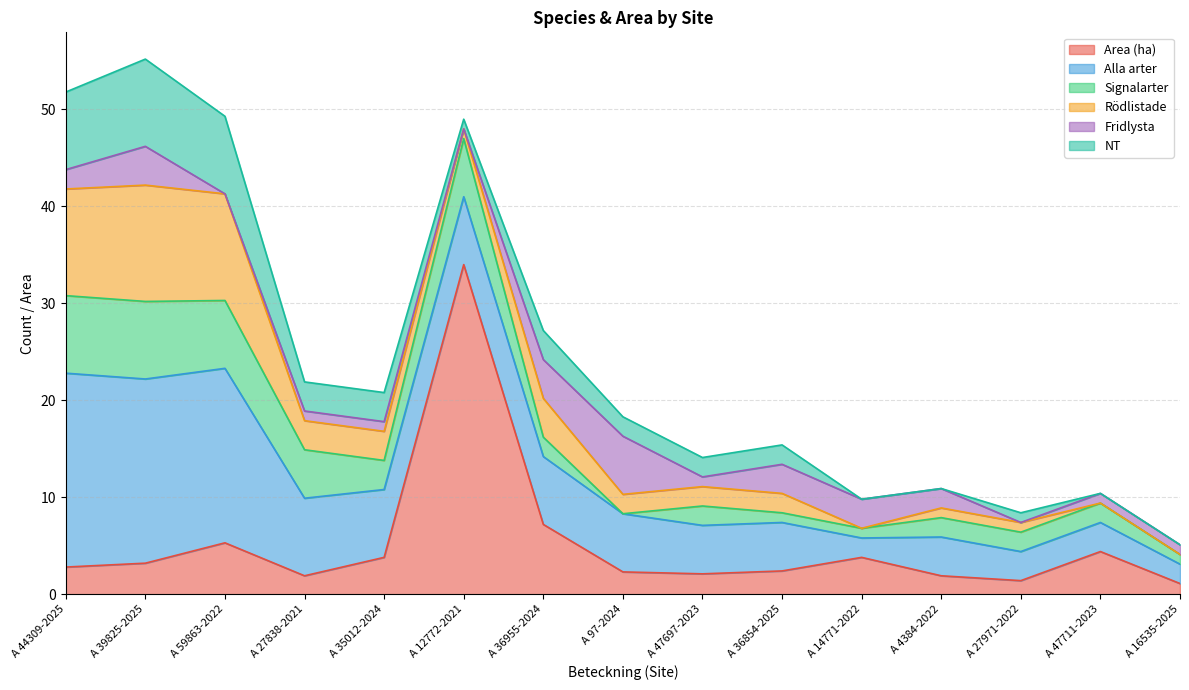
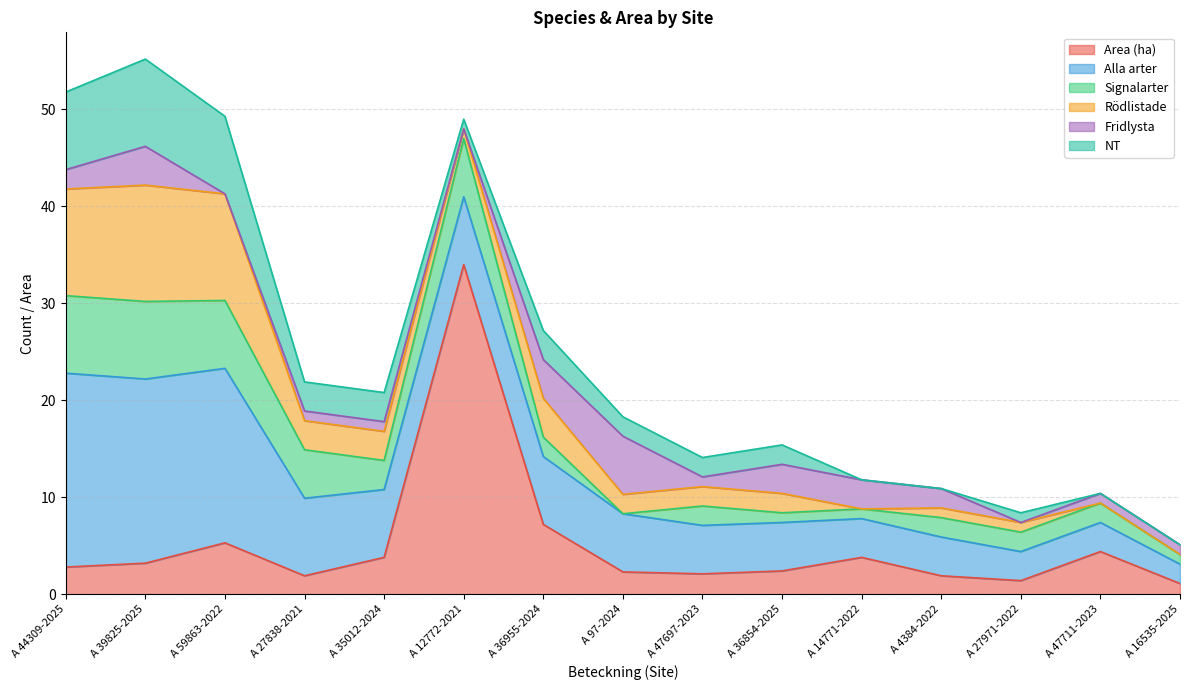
Alla arter, A 14771-2022: 2 -> 4
